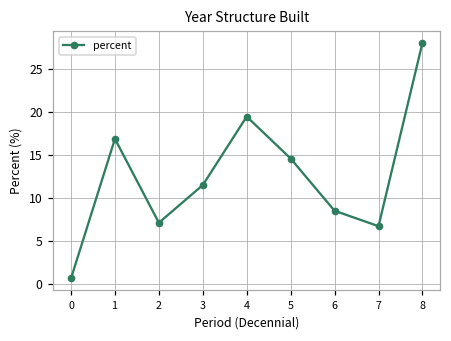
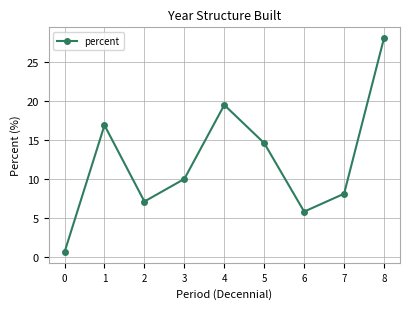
3: 12 -> 10
6: 9 -> 6
7: 7 -> 8
